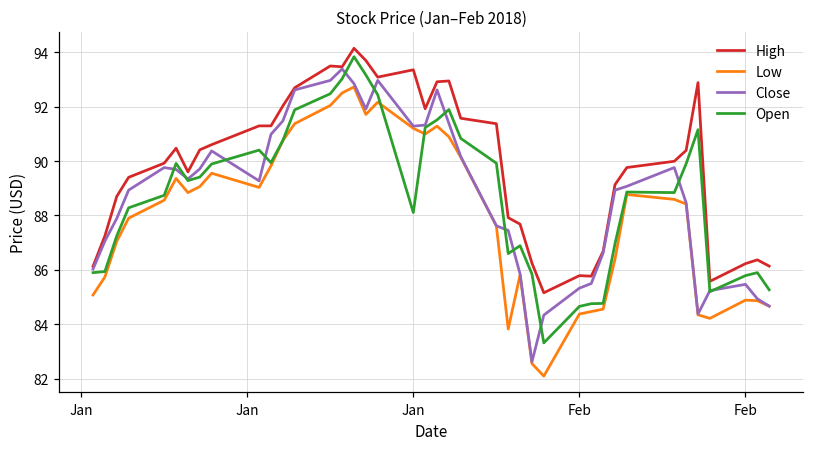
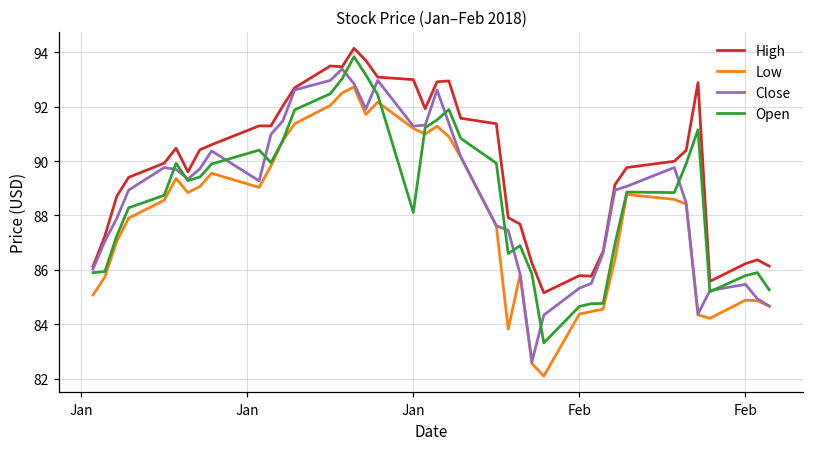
High, Jan: 93.3 -> 93.0
